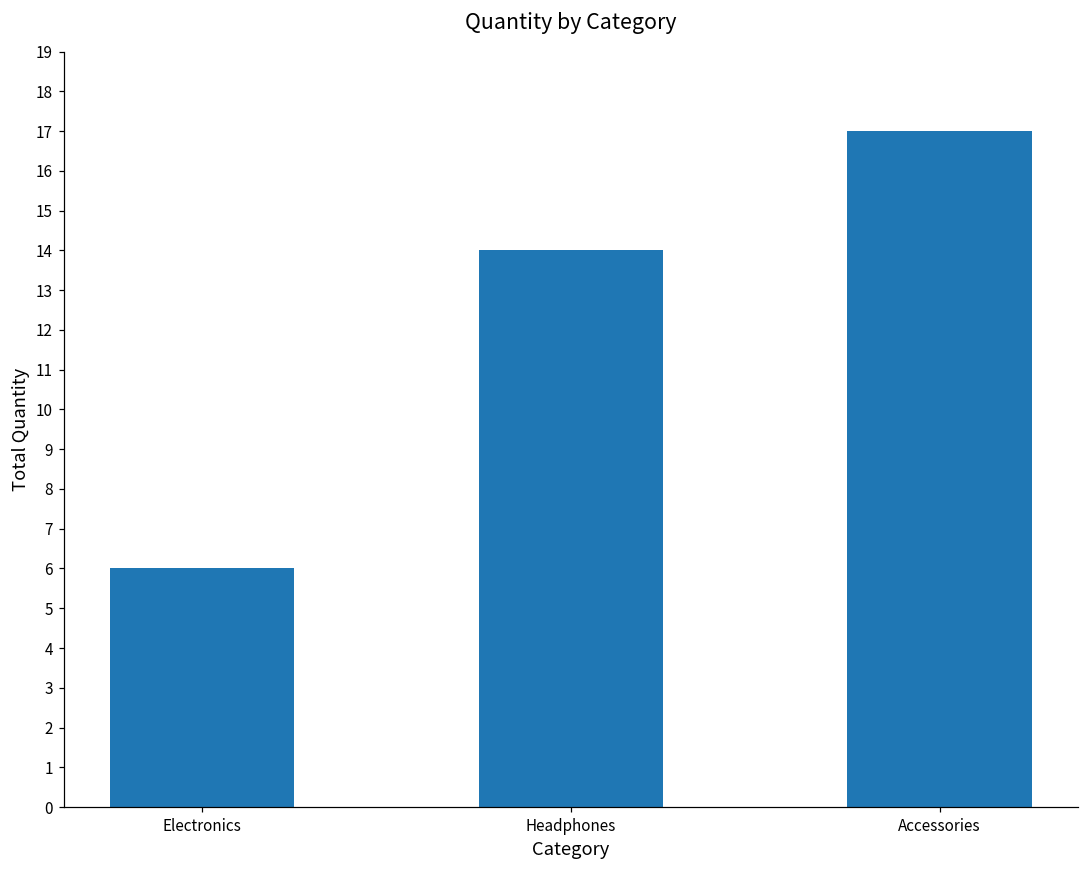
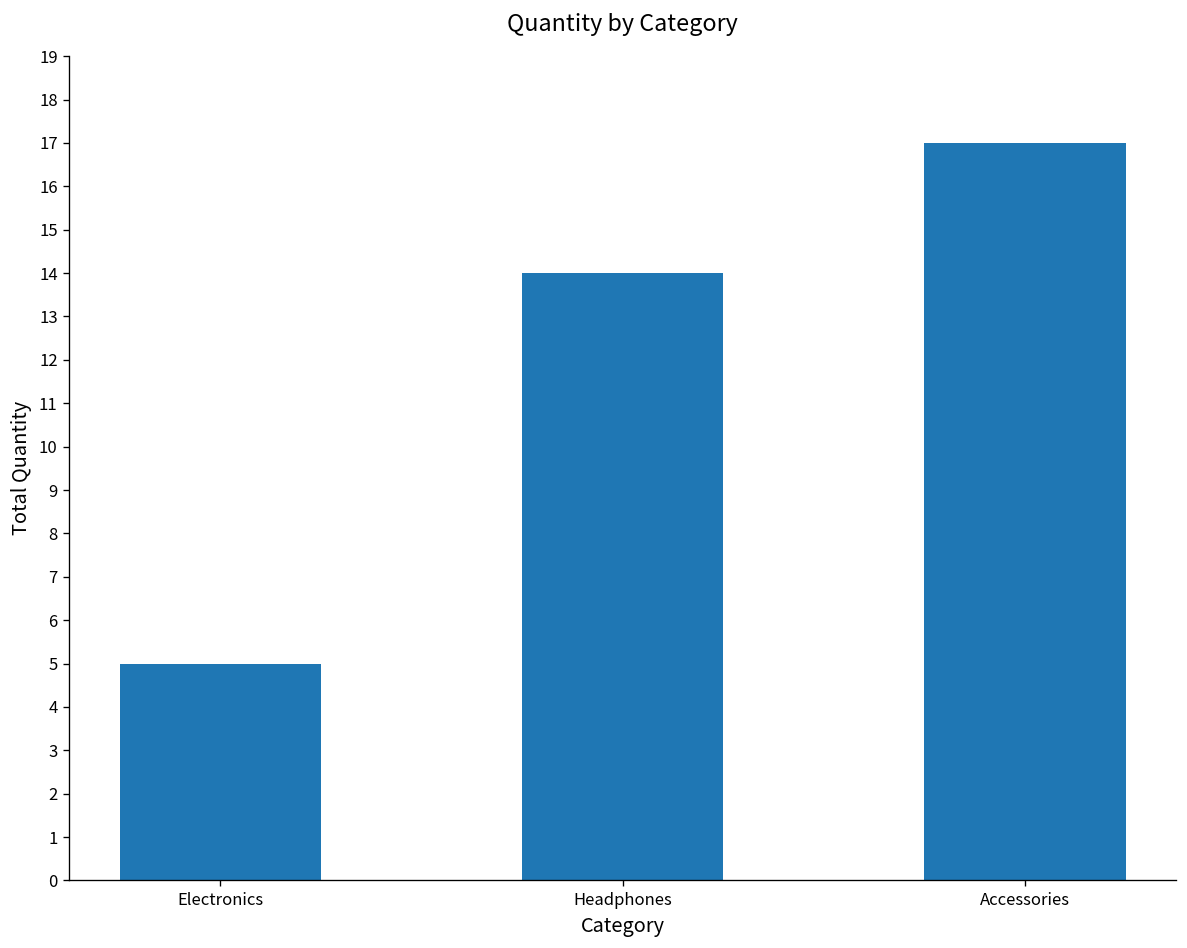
Electronics: 6 -> 5
